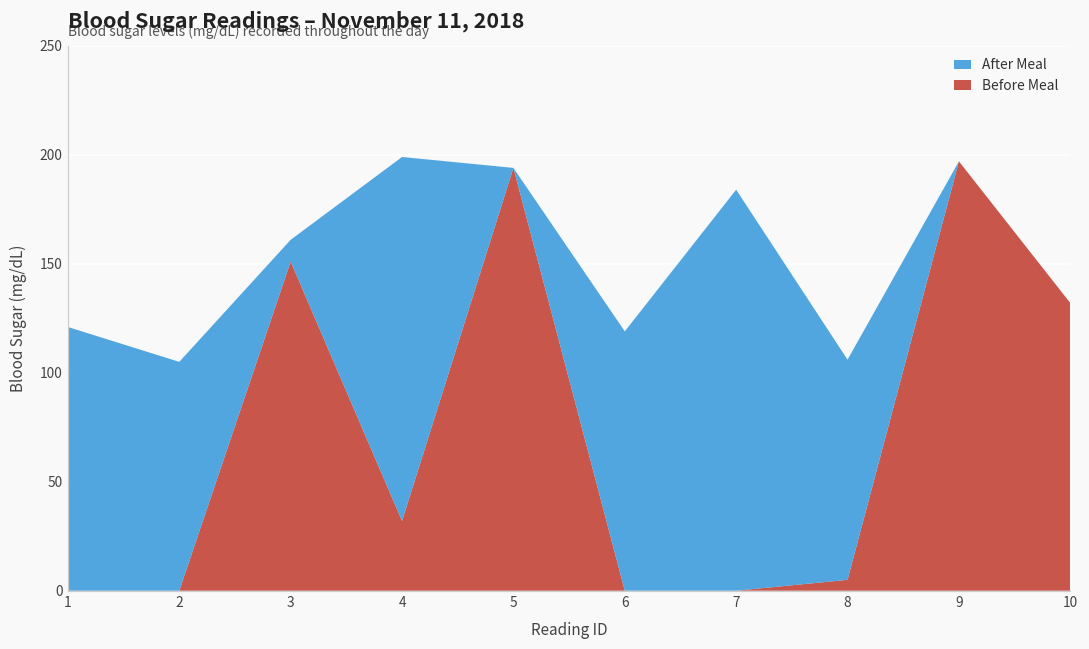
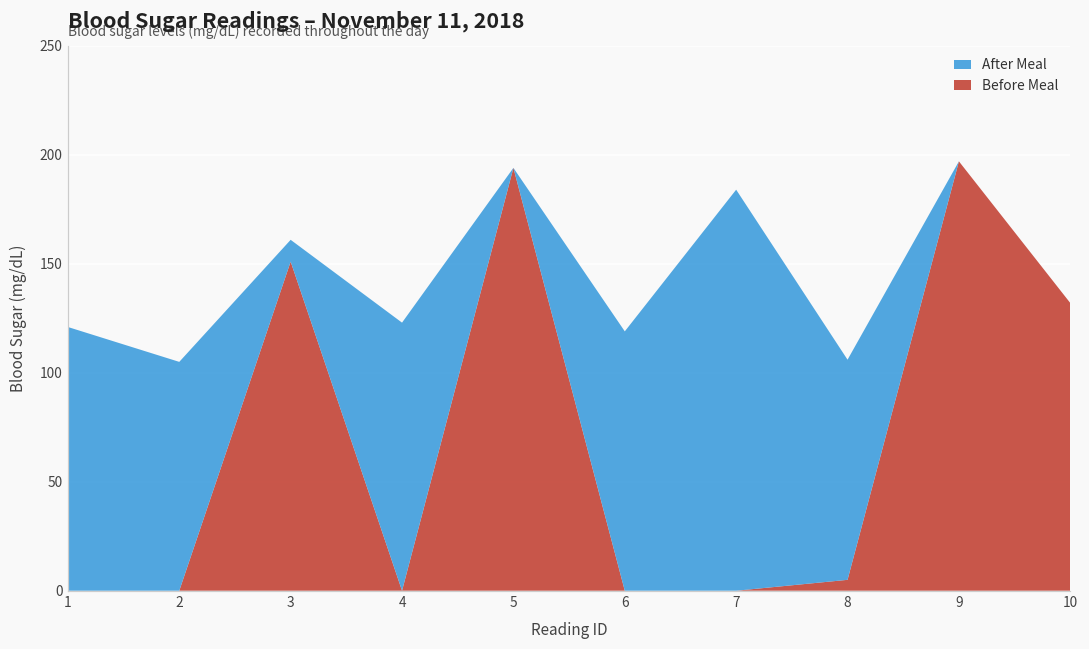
Before Meal, 4: 32 -> 0
After Meal, 4: 167 -> 123
